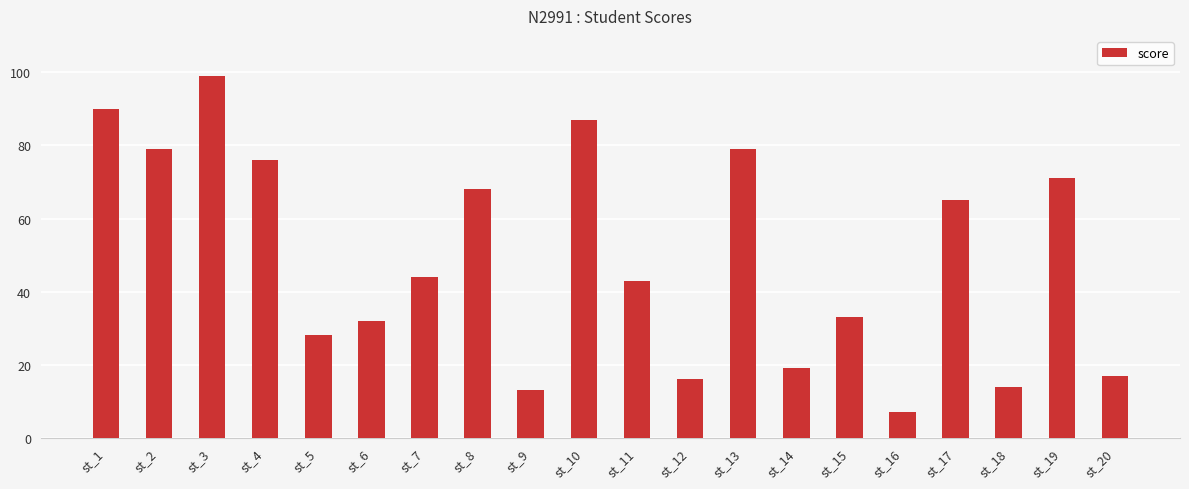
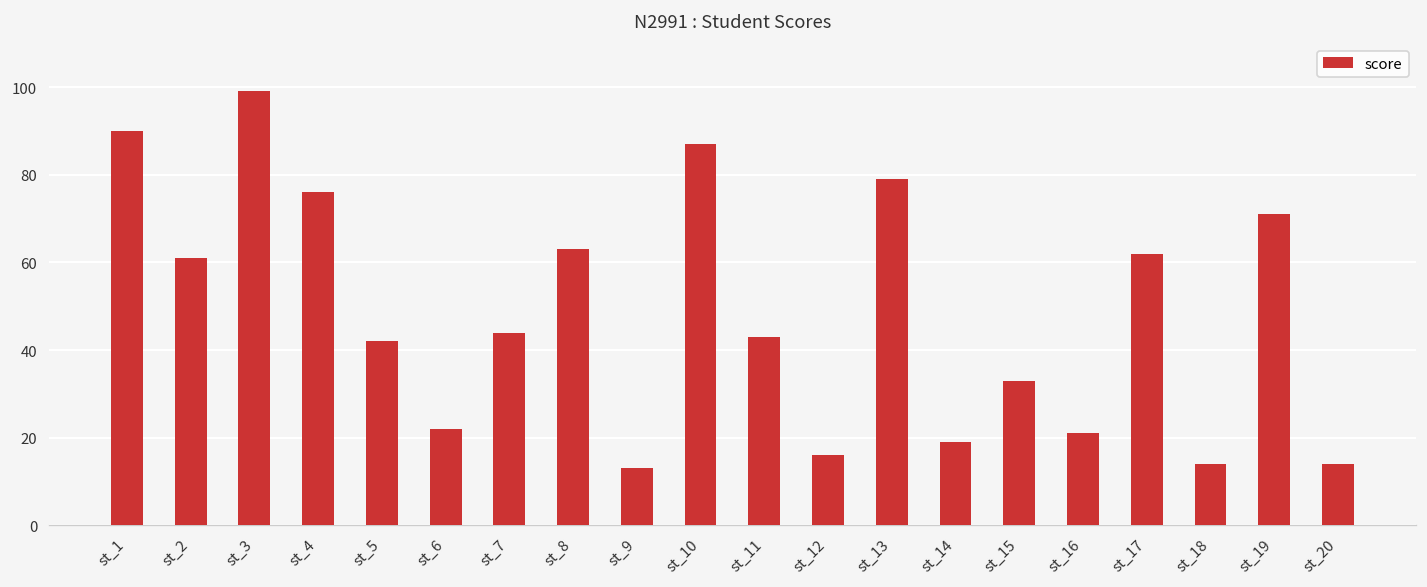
st_2: 79 -> 61
st_5: 28 -> 42
st_6: 32 -> 22
st_8: 68 -> 63
st_16: 7 -> 21
st_17: 65 -> 62
st_20: 17 -> 14
